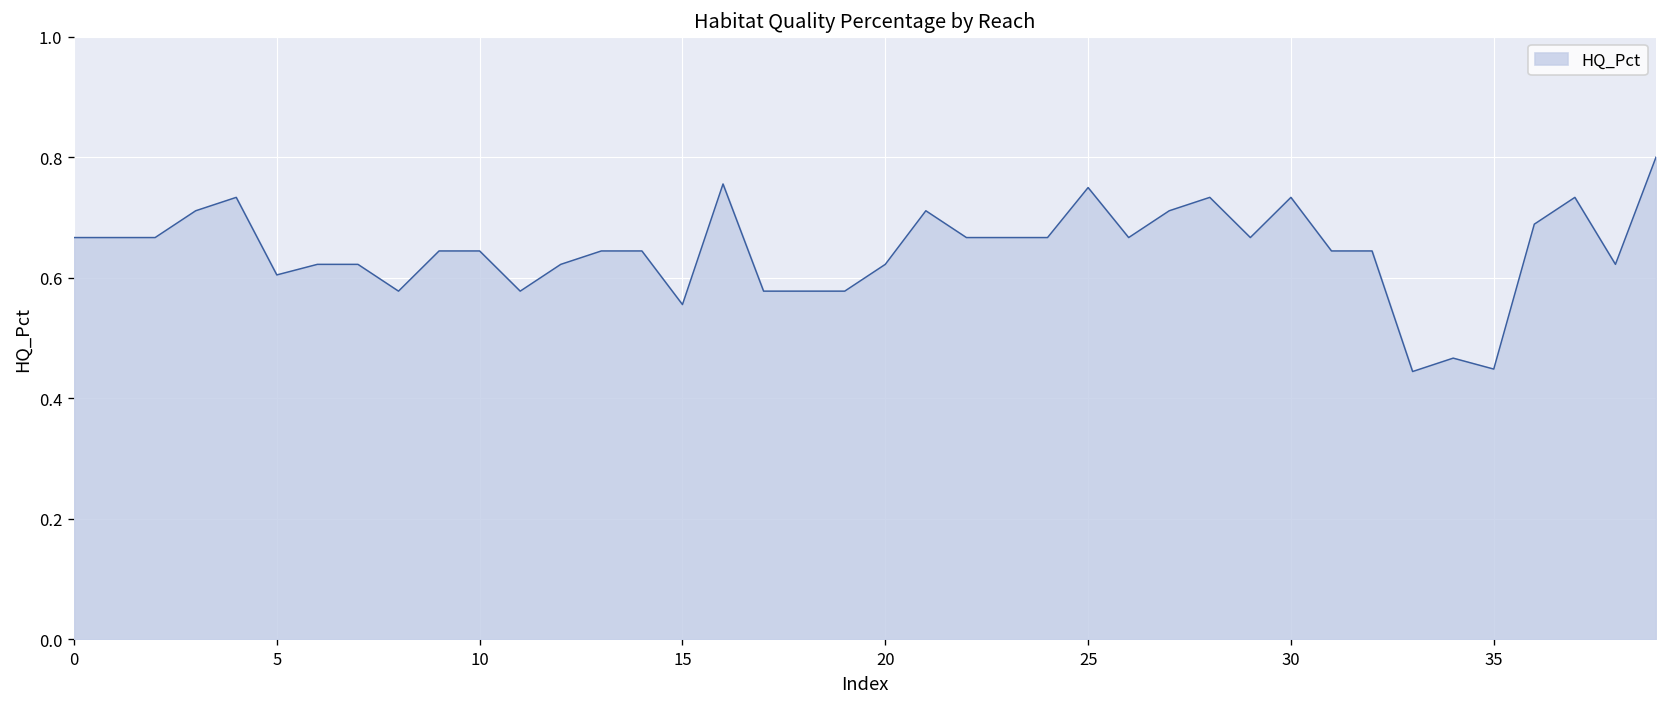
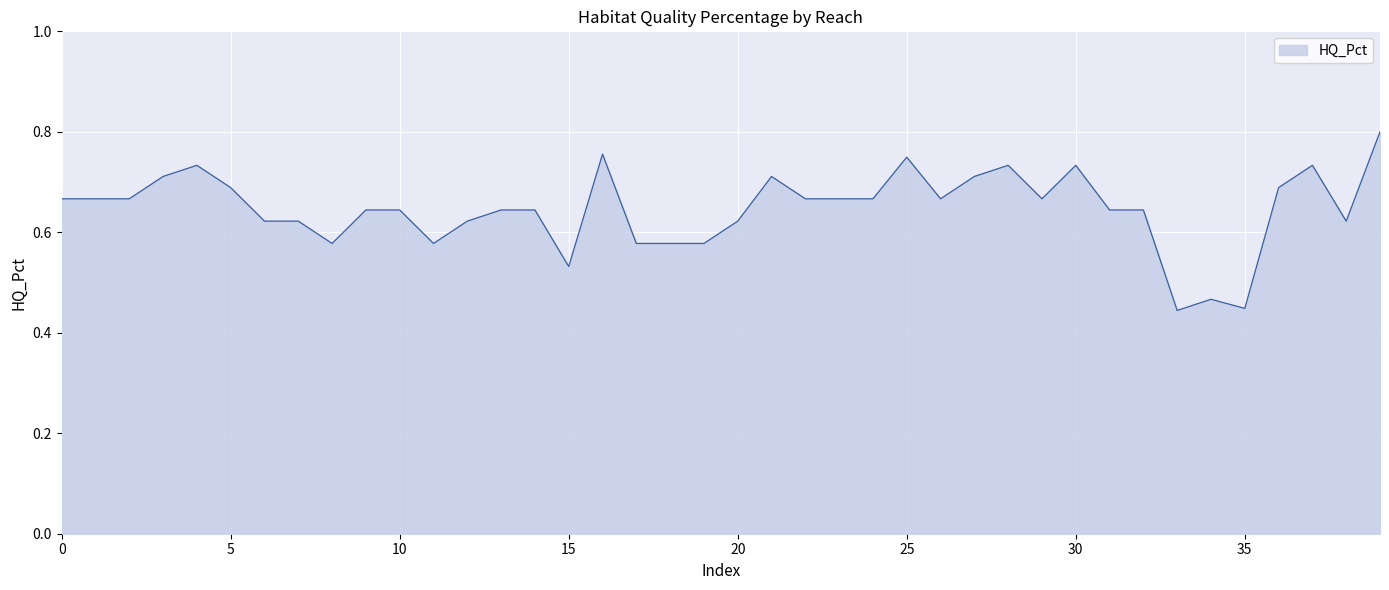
5: 0.60 -> 0.69
15: 0.56 -> 0.53
